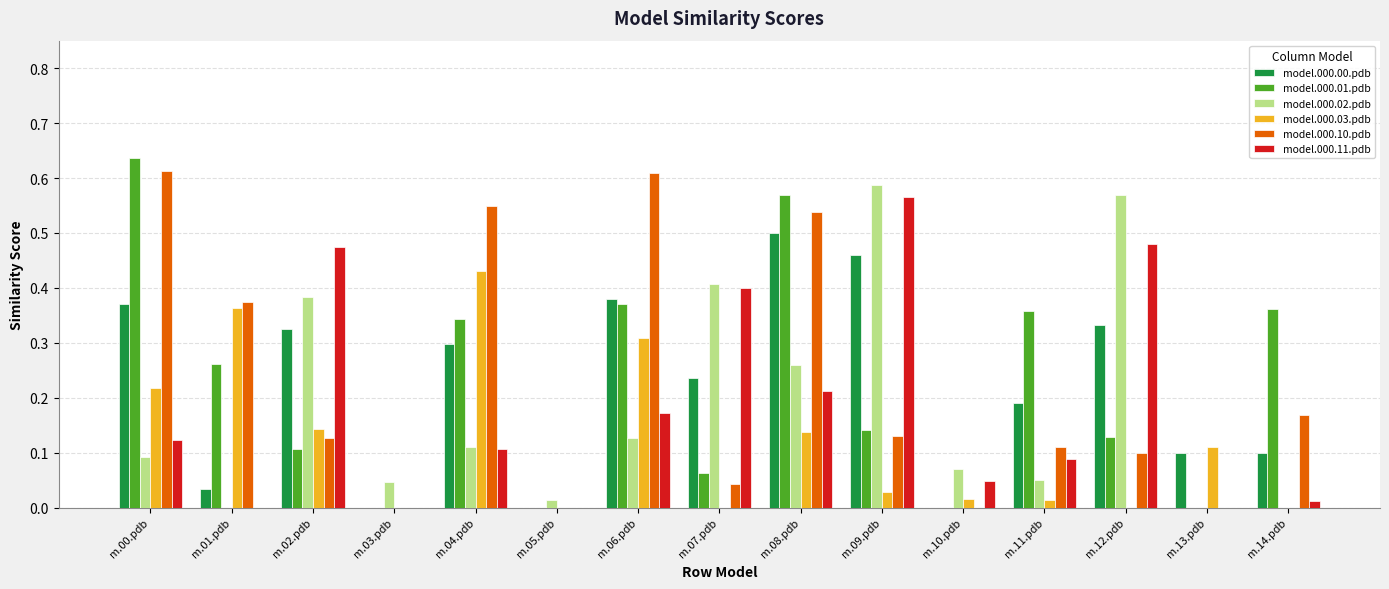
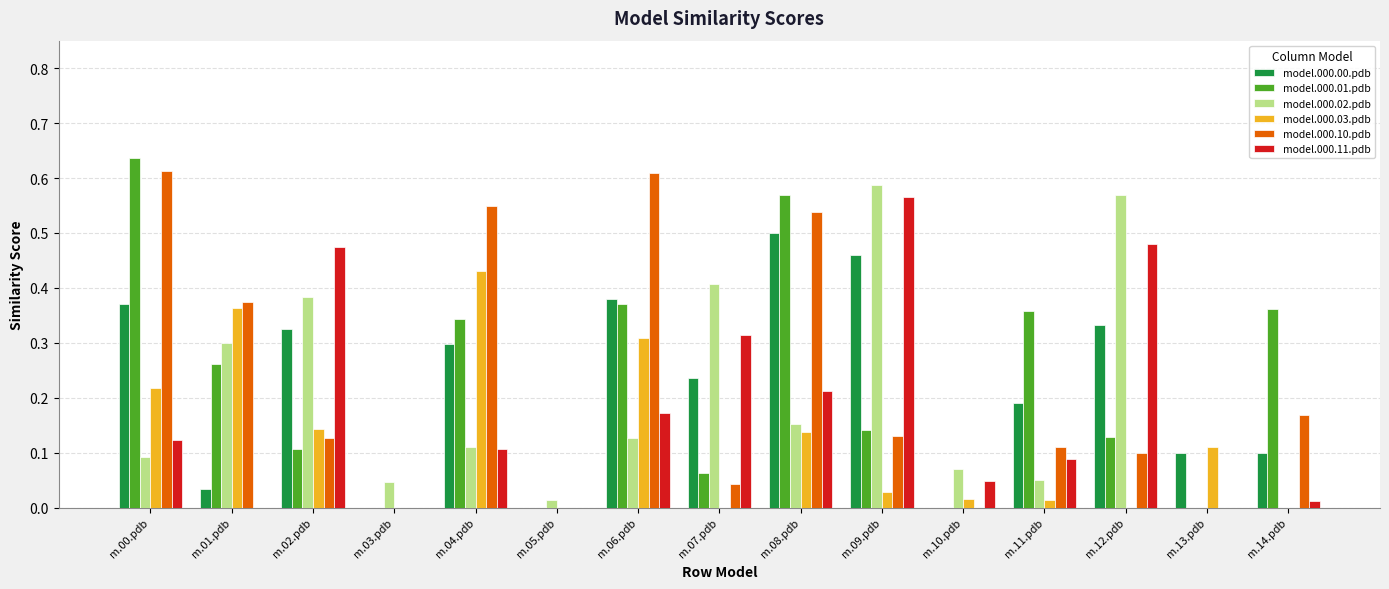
model.000.02.pdb, m.01.pdb: 0.0 -> 0.3
model.000.11.pdb, m.07.pdb: 0.40 -> 0.31
model.000.02.pdb, m.08.pdb: 0.26 -> 0.15
